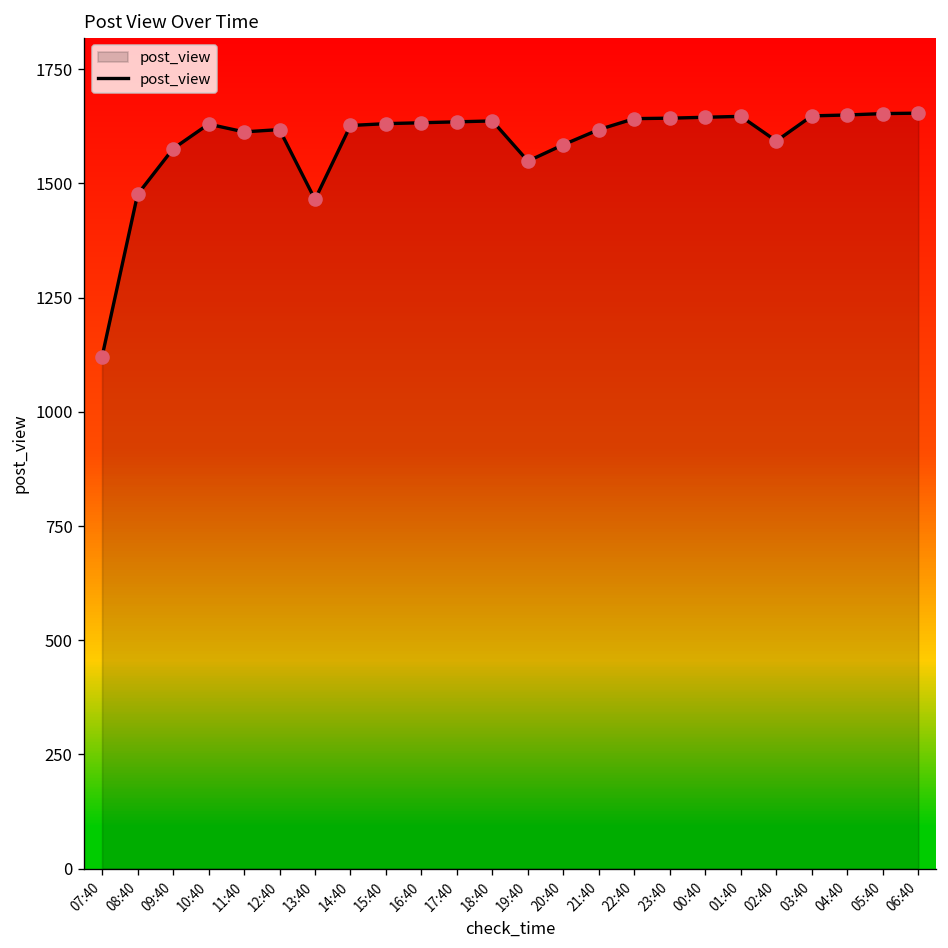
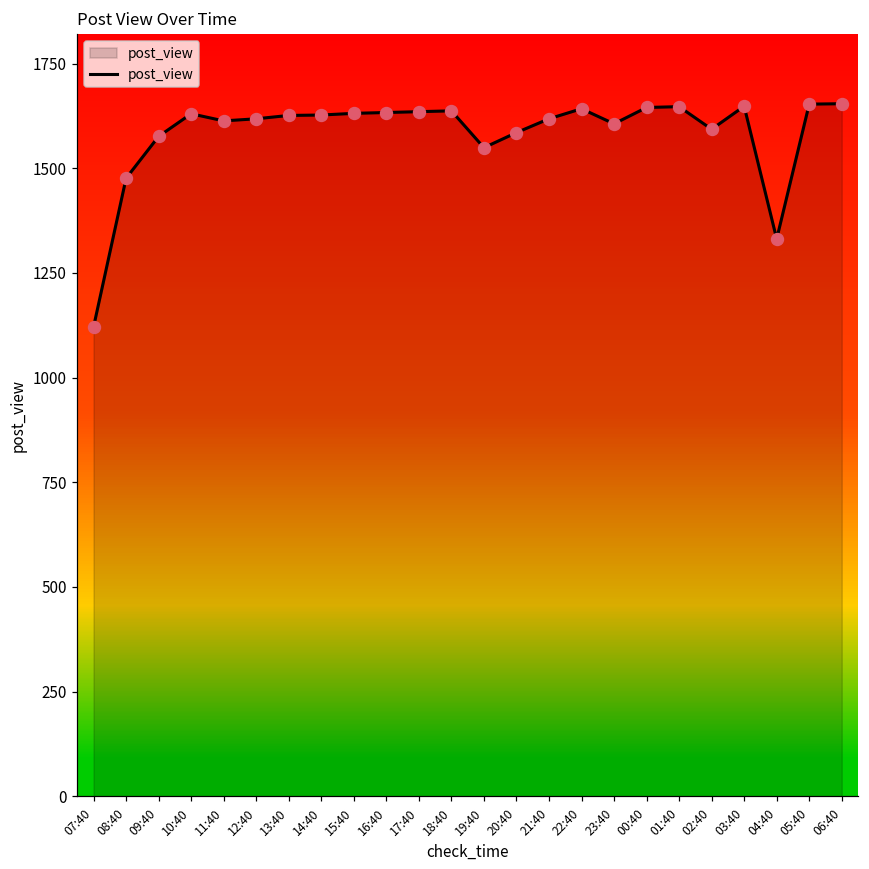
13:40: 1470 -> 1630
23:40: 1640 -> 1610
04:40: 1650 -> 1330
